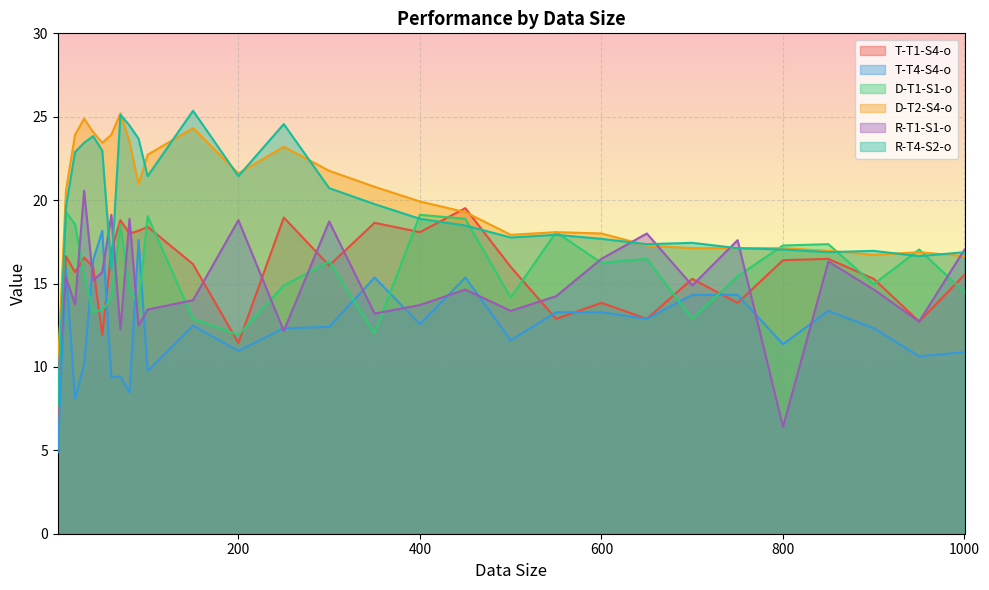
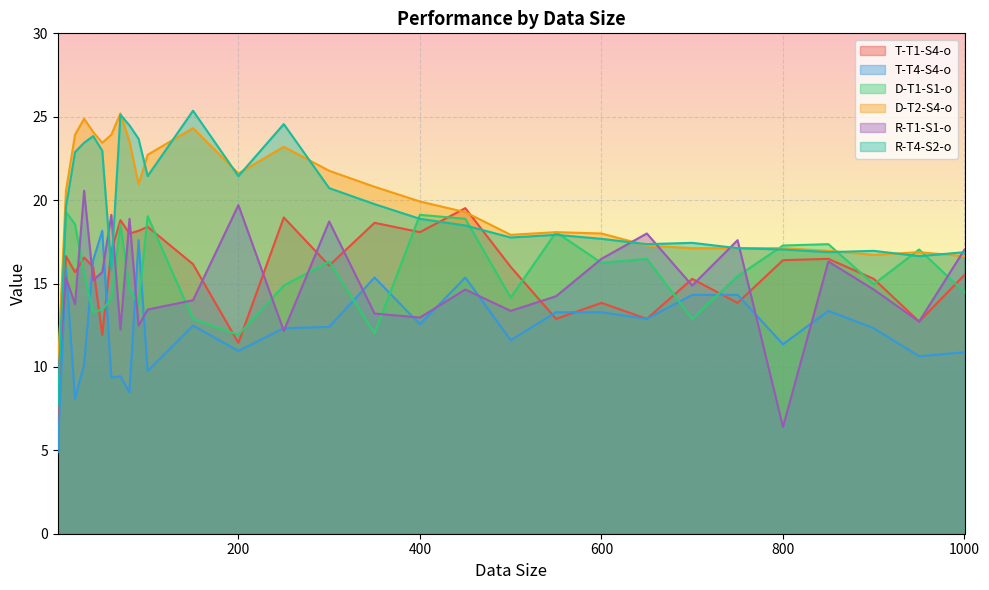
R-T1-S1-o, 200: 18.8 -> 19.7
R-T1-S1-o, 400: 13.7 -> 13.0
